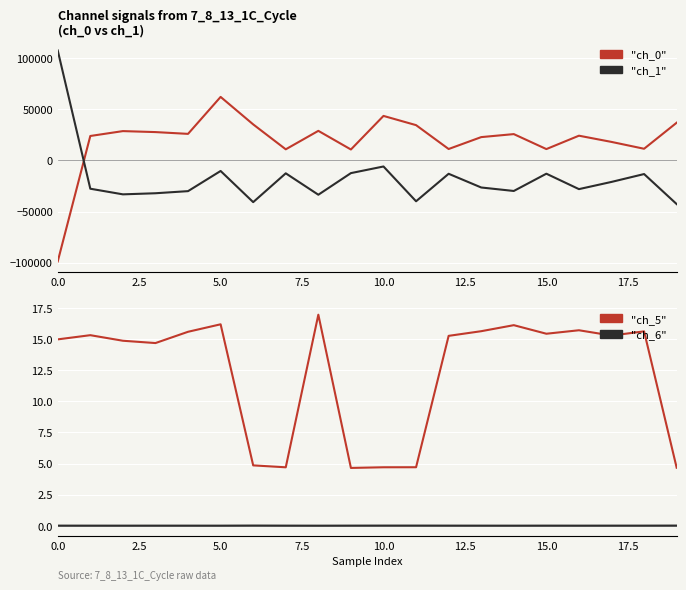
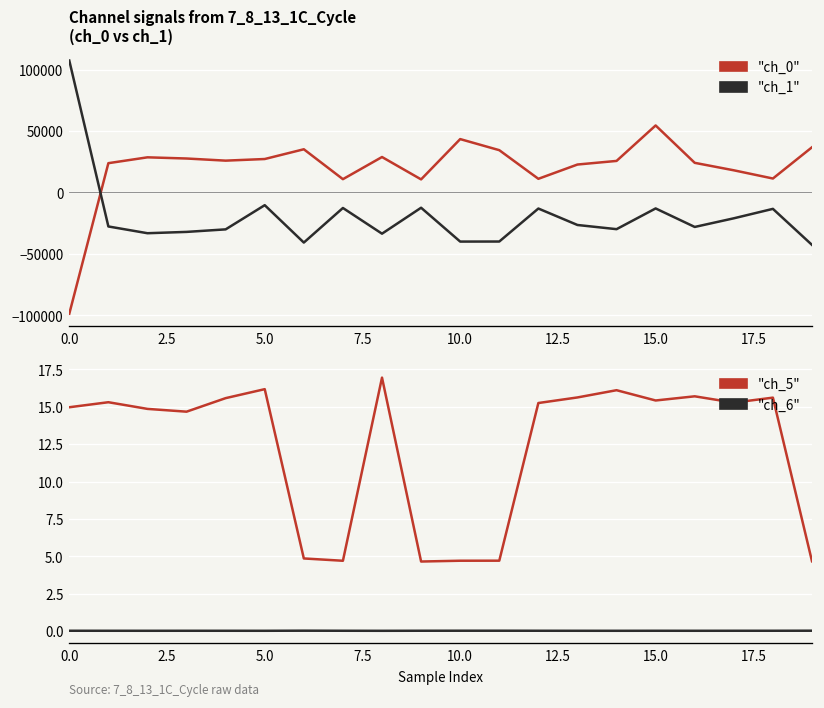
Channel signals from 7_8_13_1C_Cycle (ch_0 vs ch_1), "ch_0", 5.0: 62000 -> 27000
Channel signals from 7_8_13_1C_Cycle (ch_0 vs ch_1), "ch_1", 10.0: -6000 -> -40000
Channel signals from 7_8_13_1C_Cycle (ch_0 vs ch_1), "ch_0", 15.0: 11000 -> 55000
